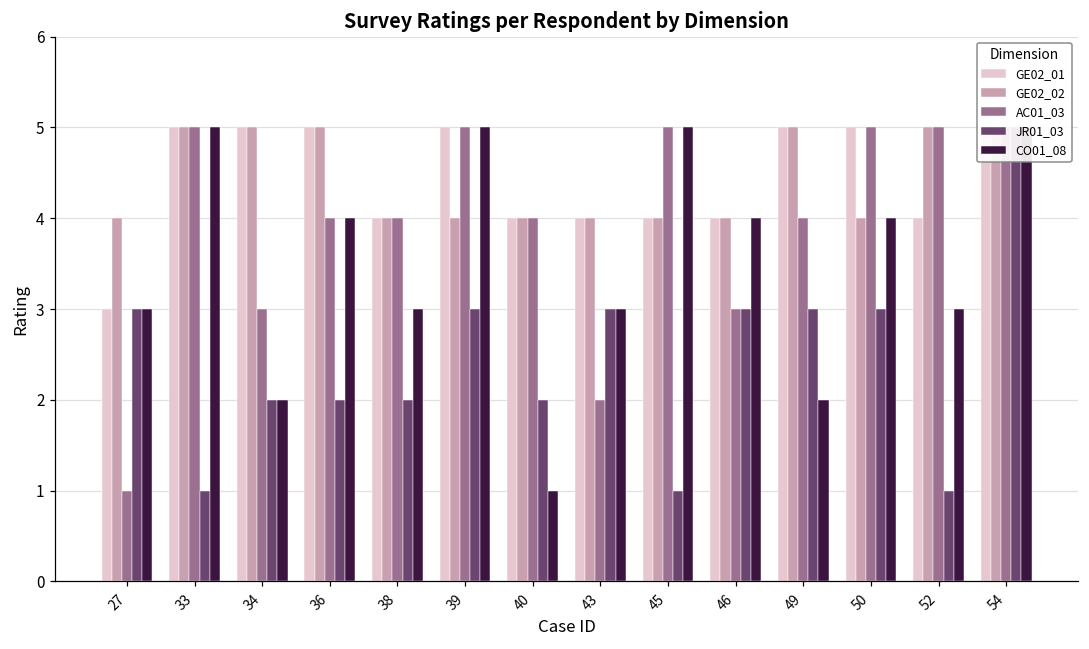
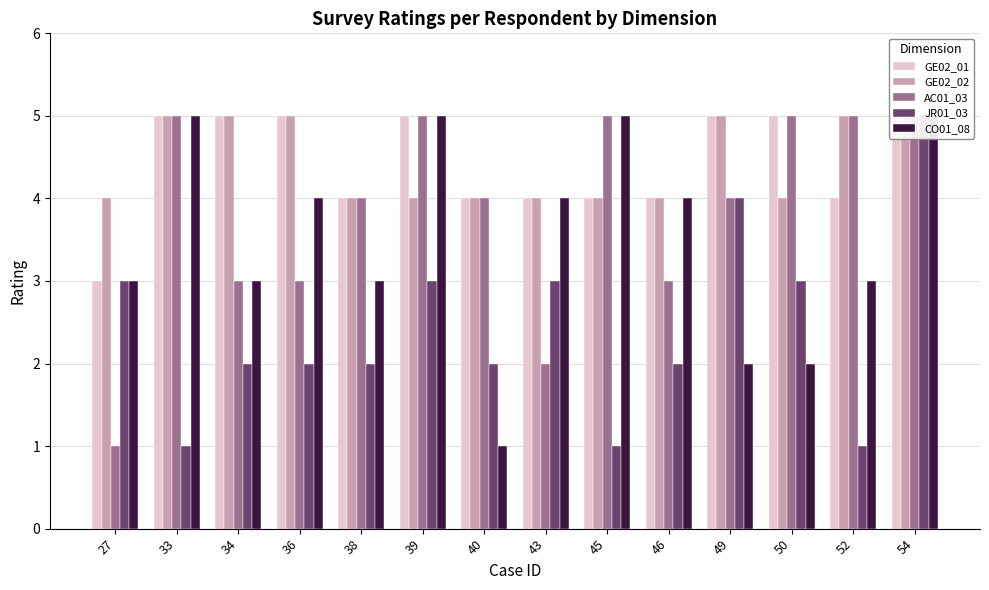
CO01_08, 34: 2 -> 3
AC01_03, 36: 4 -> 3
CO01_08, 43: 3 -> 4
JR01_03, 46: 3 -> 2
JR01_03, 49: 3 -> 4
CO01_08, 50: 4 -> 2
